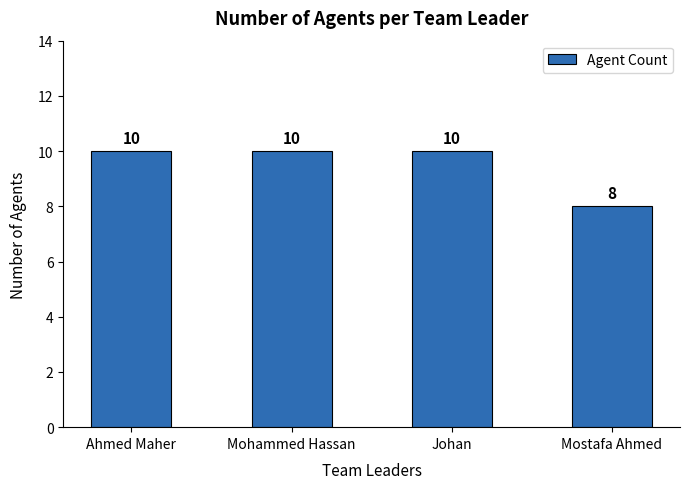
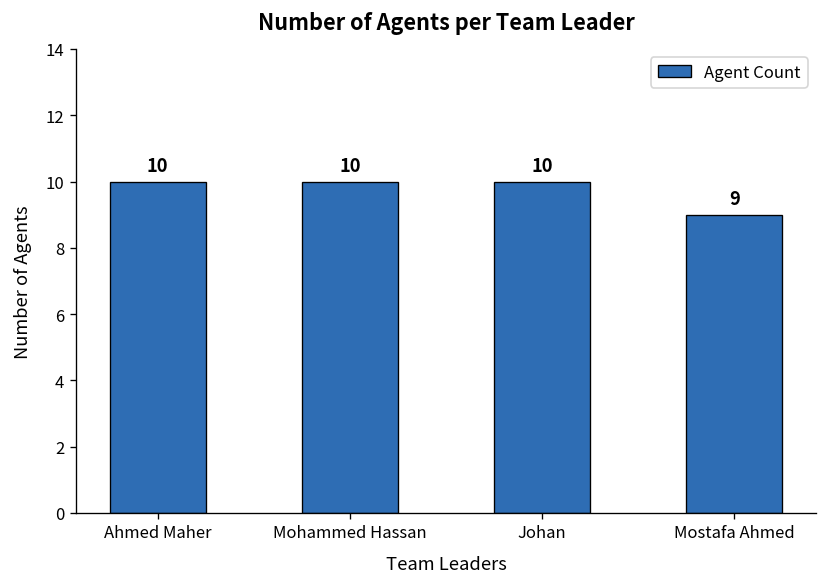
Mostafa Ahmed: 8 -> 9
